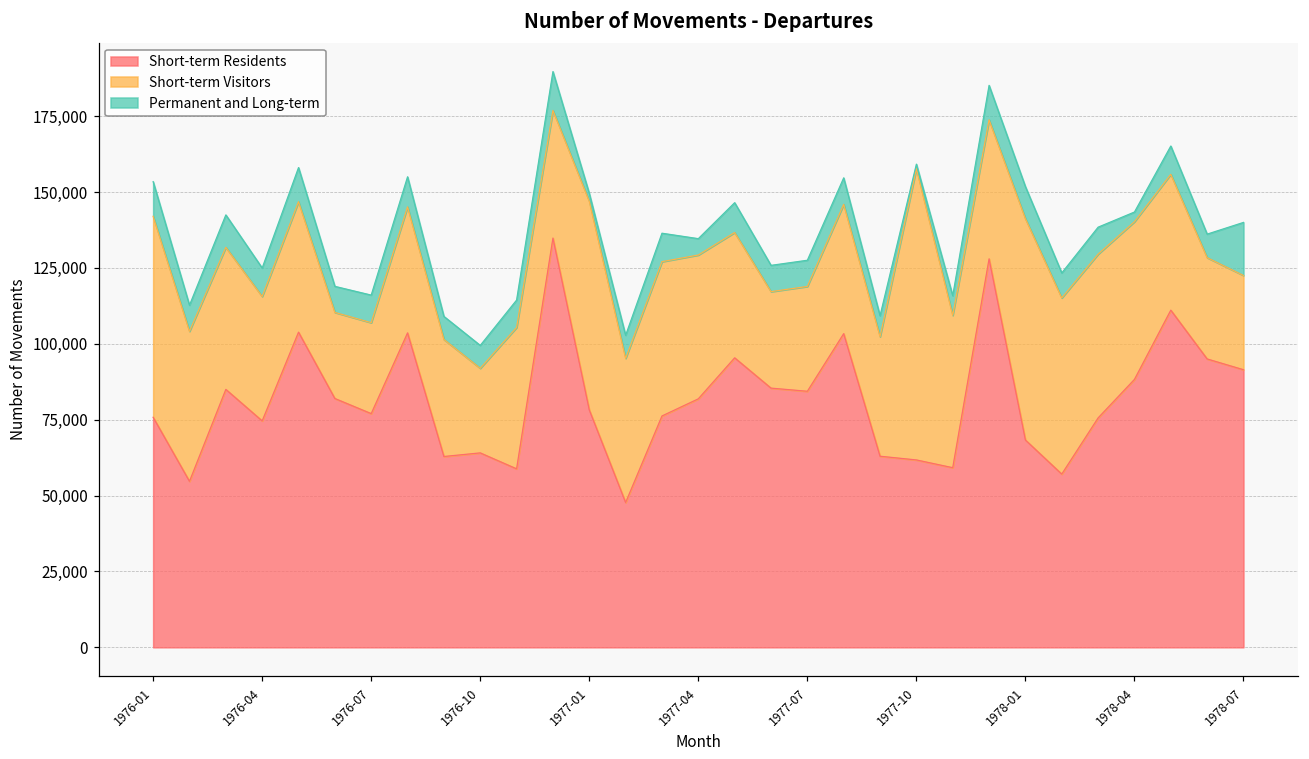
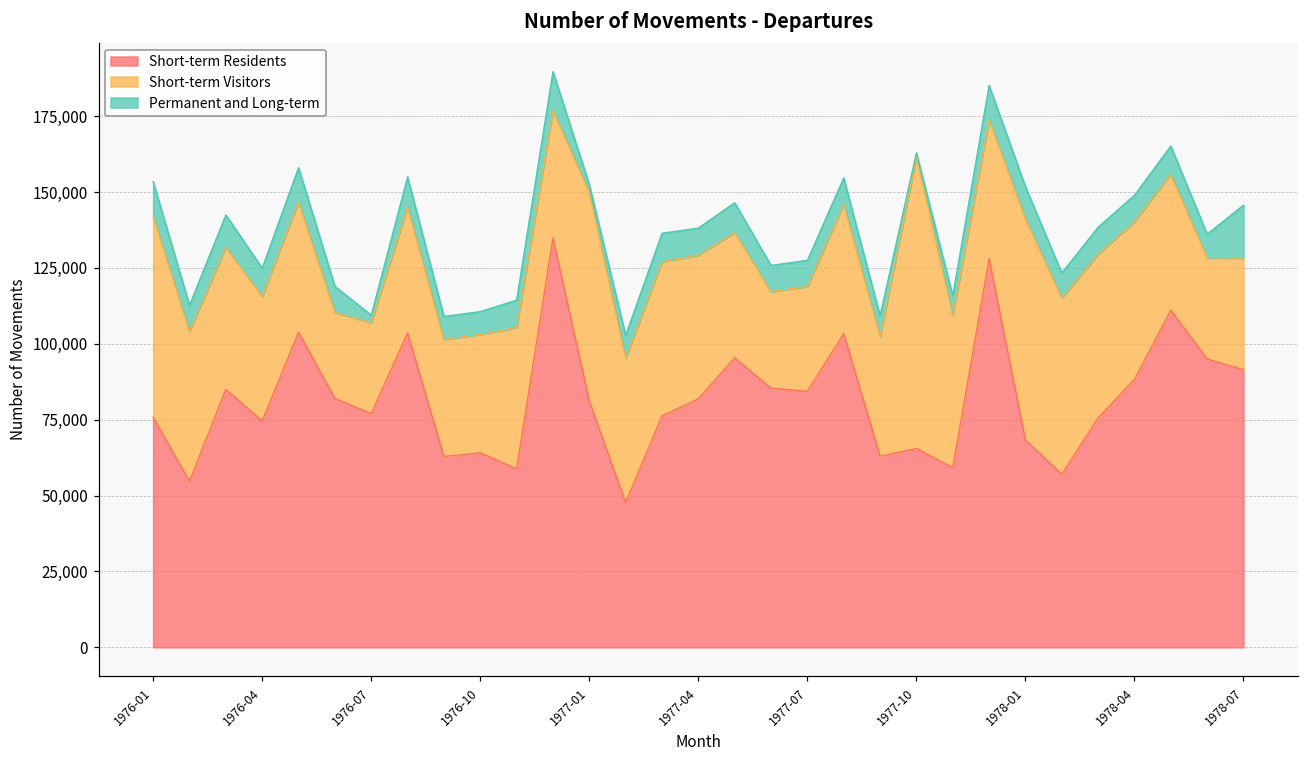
Permanent and Long-term, 1976-07: 9,000 -> 2,000
Short-term Visitors, 1976-10: 28,000 -> 39,000
Short-term Residents, 1977-01: 78,000 -> 81,000
Permanent and Long-term, 1977-04: 5,000 -> 9,000
Short-term Residents, 1977-10: 62,000 -> 66,000
Permanent and Long-term, 1978-04: 3,000 -> 9,000
Short-term Visitors, 1978-07: 31,000 -> 37,000
